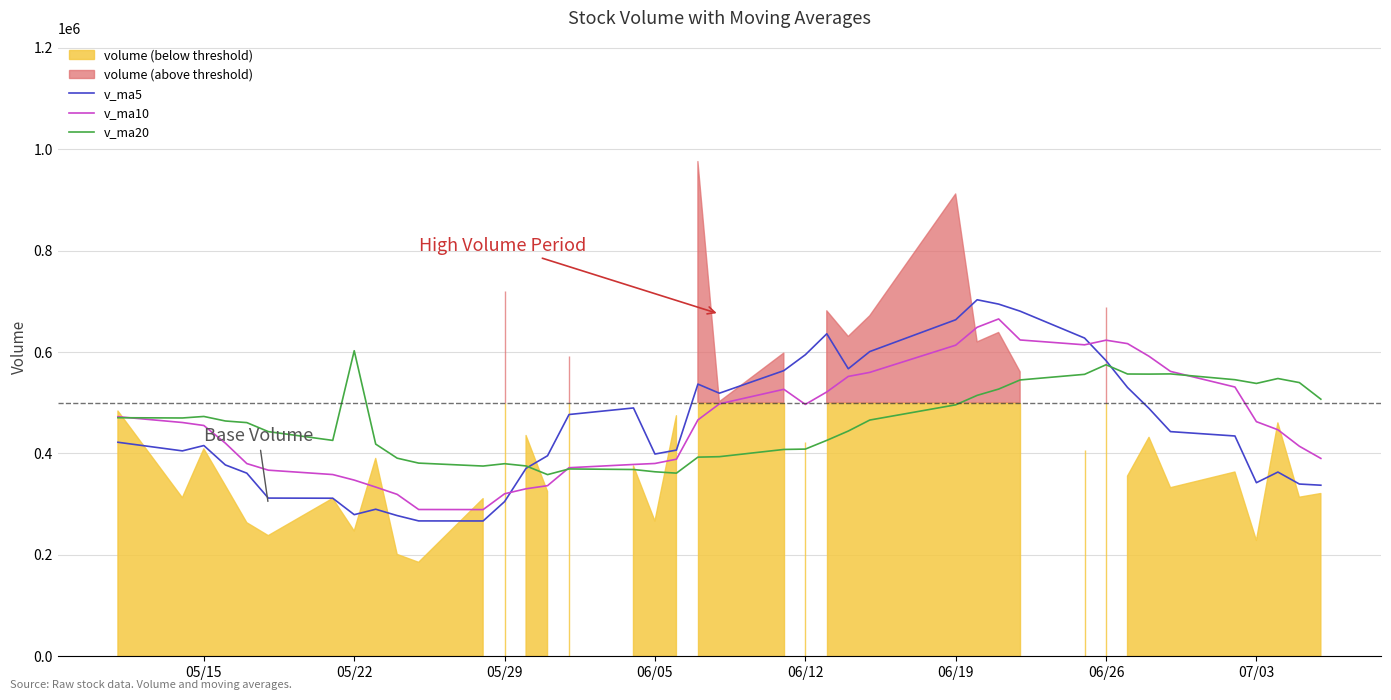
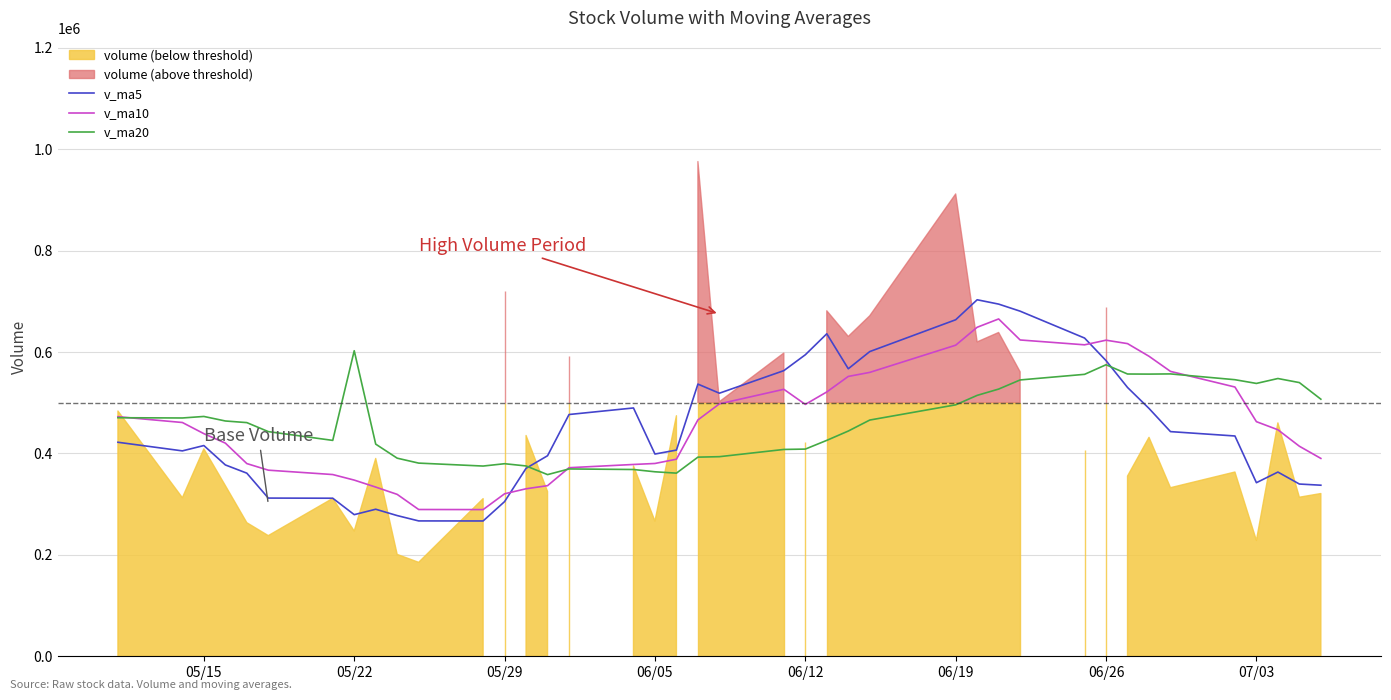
v_ma10, 05/15: 460000 -> 440000
